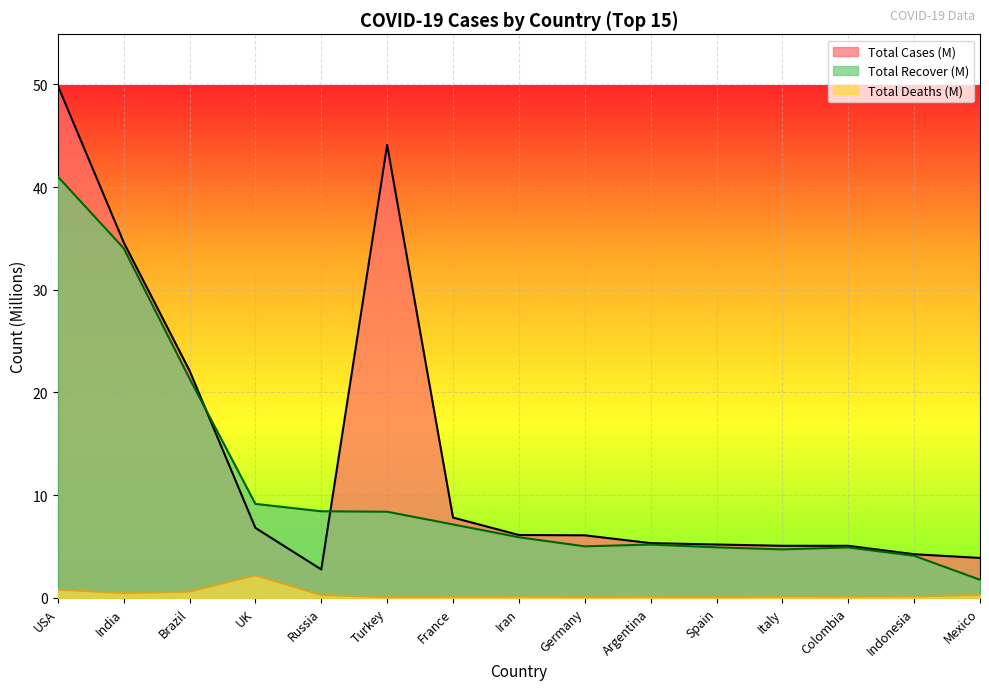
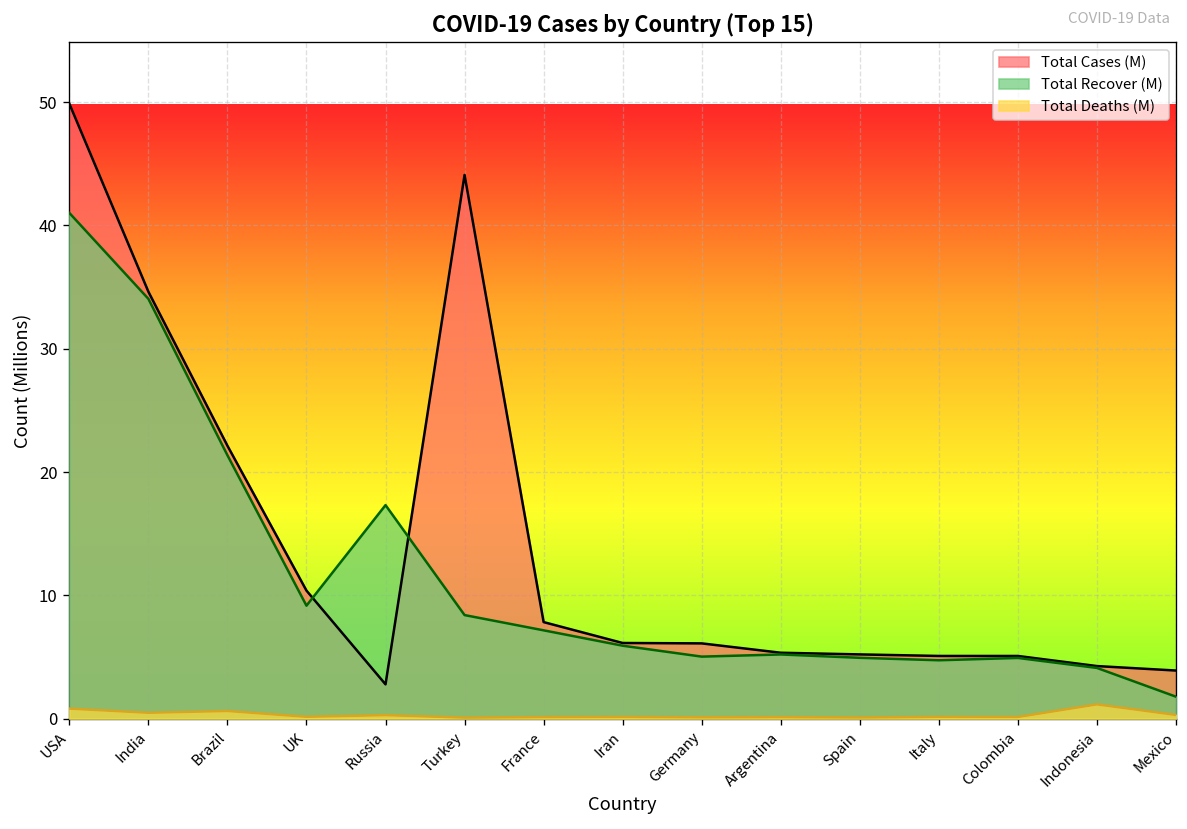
Total Cases (M), UK: 6.8 -> 10.4
Total Deaths (M), UK: 2.2 -> 0.1
Total Recover (M), Russia: 8.4 -> 17.3
Total Deaths (M), Indonesia: 0.1 -> 1.2
